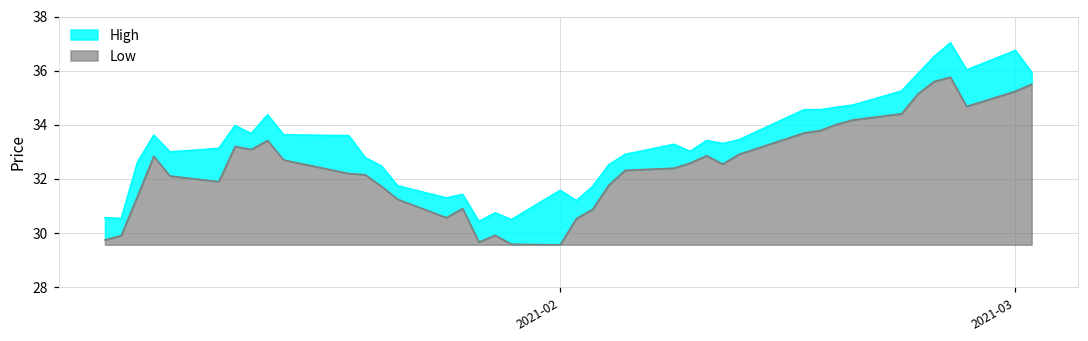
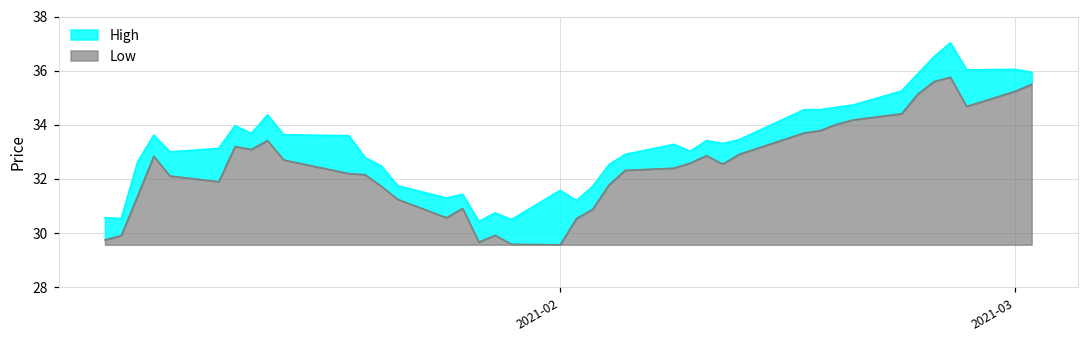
High, 2021-03: 36.7 -> 36.0
